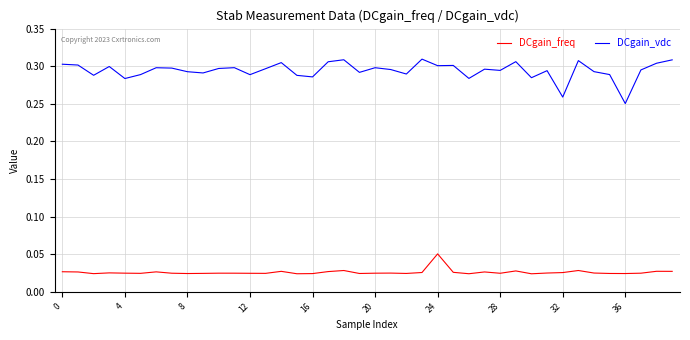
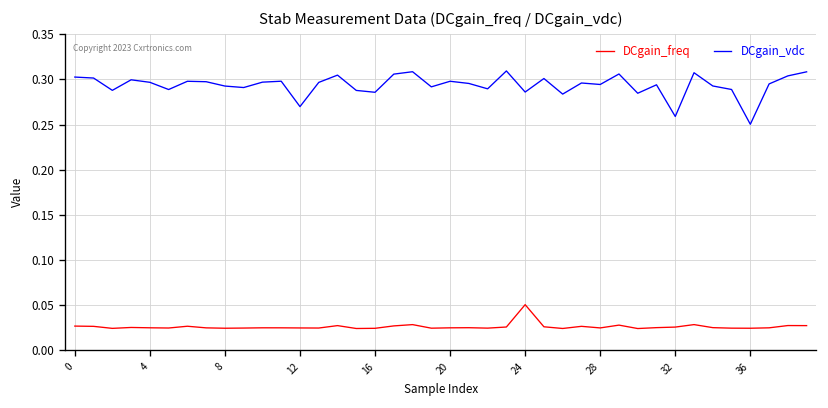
DCgain_vdc, 4: 0.28 -> 0.30
DCgain_vdc, 12: 0.29 -> 0.27
DCgain_vdc, 24: 0.30 -> 0.29
